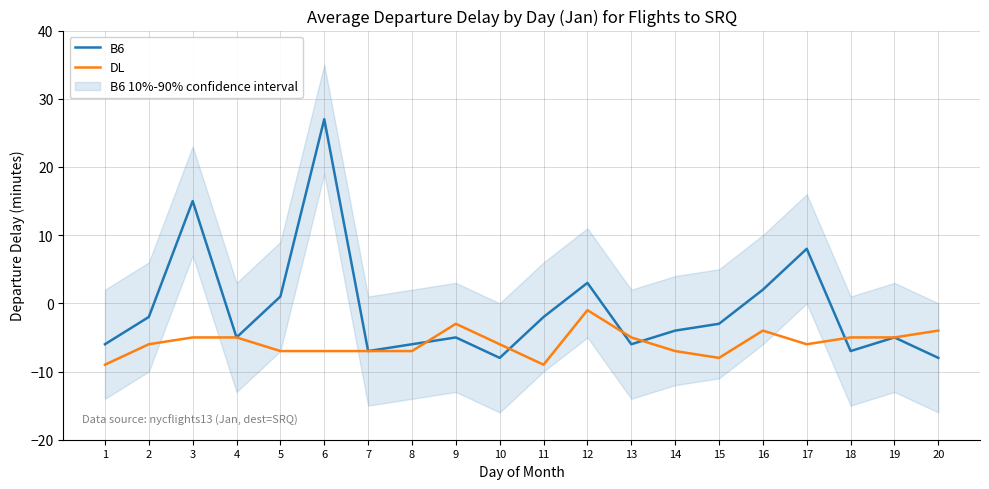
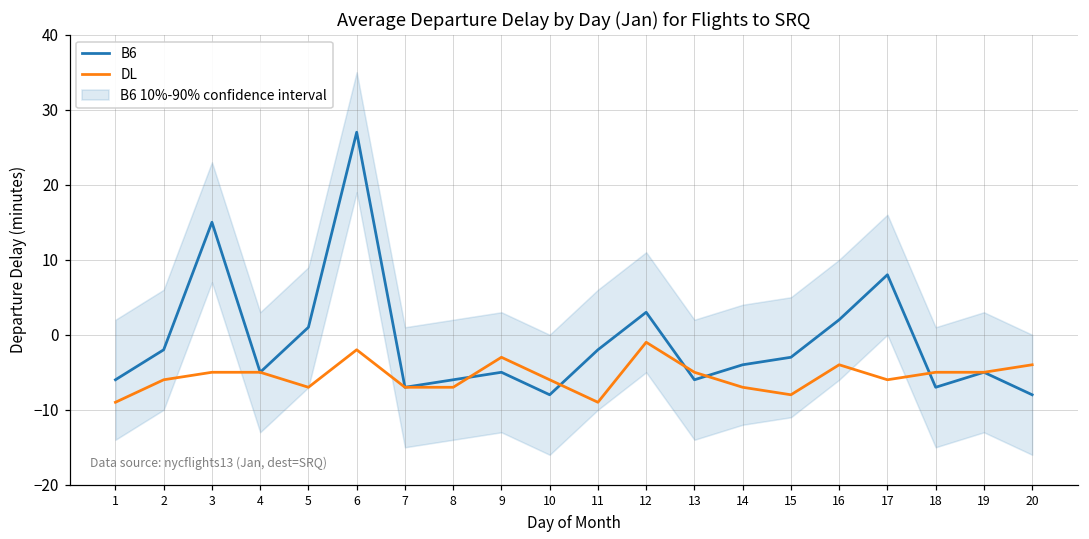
DL, 6: -7 -> -2
